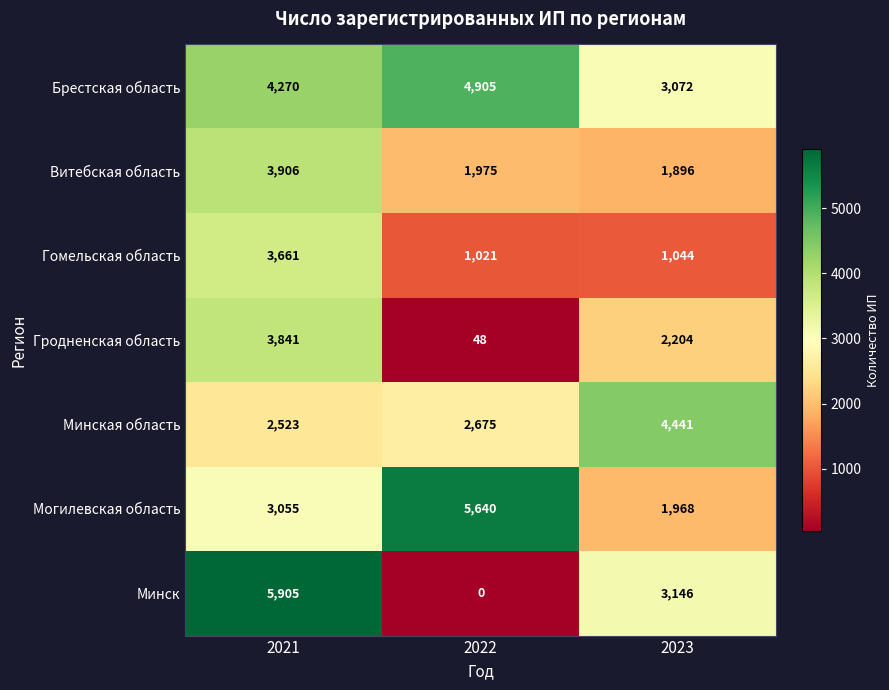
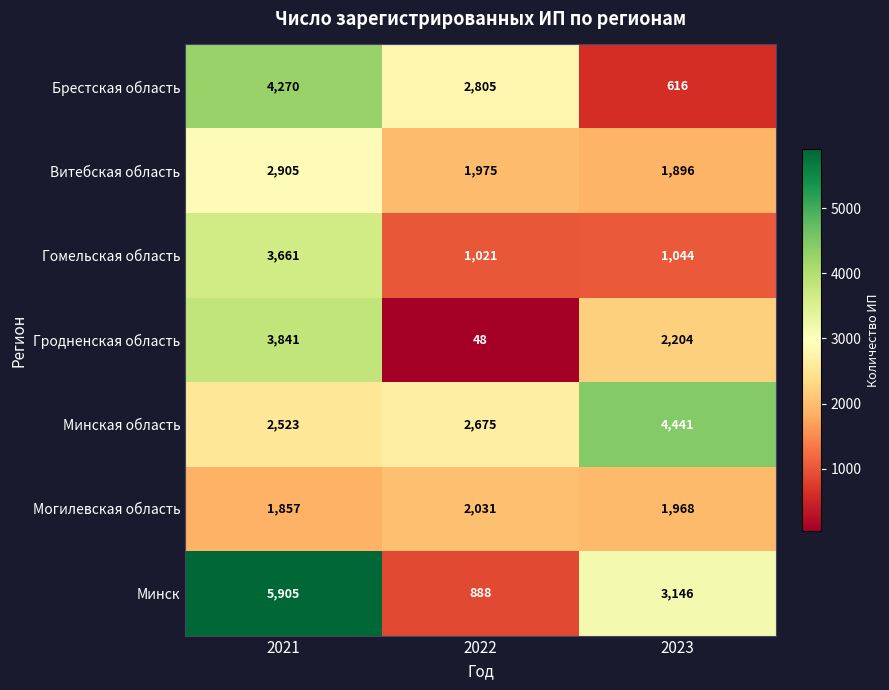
Брестская область, 2022: 4,905 -> 2,805
Брестская область, 2023: 3,072 -> 616
Витебская область, 2021: 3,906 -> 2,905
Могилевская область, 2021: 3,055 -> 1,857
Могилевская область, 2022: 5,640 -> 2,031
Минск, 2022: 0 -> 888
